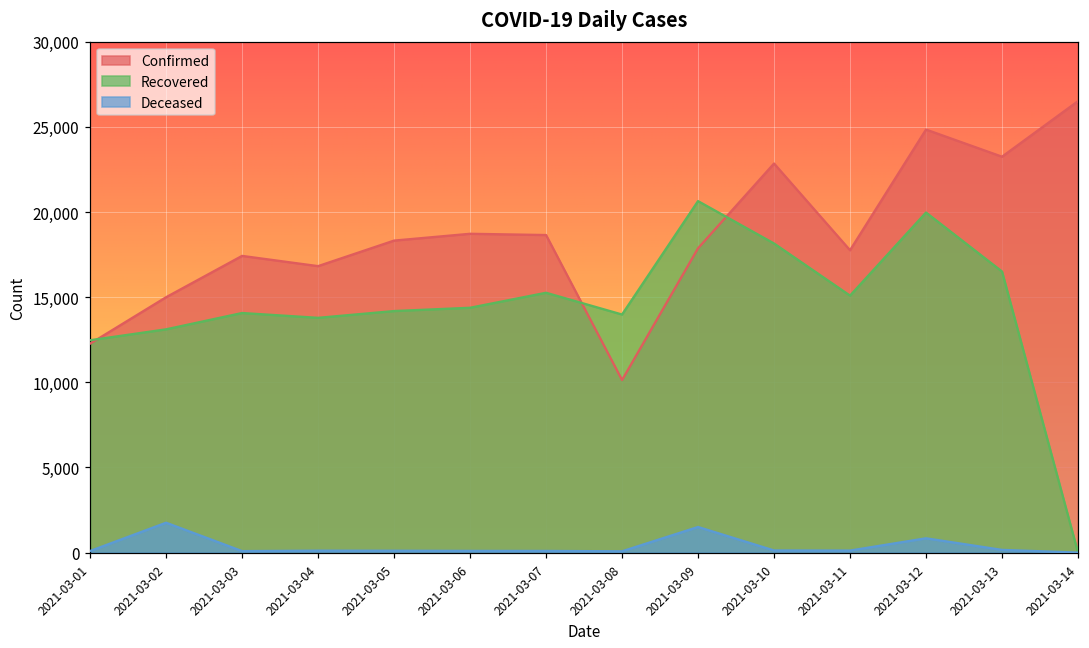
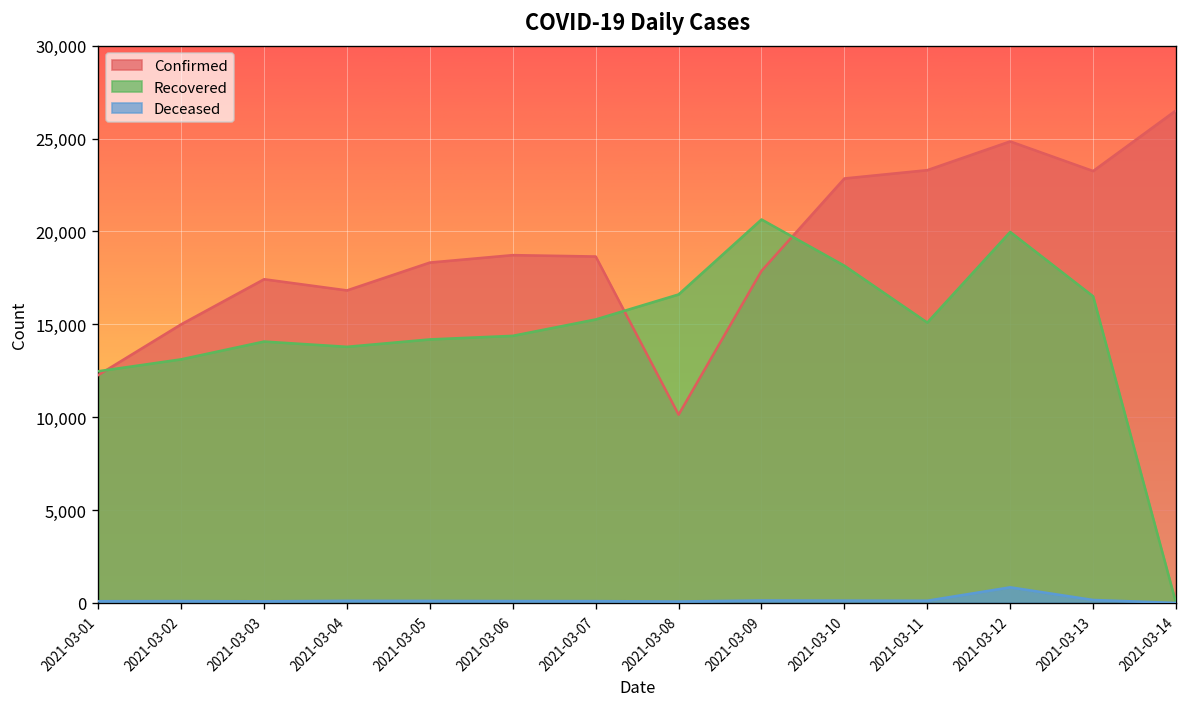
Deceased, 2021-03-02: 1,800 -> 100
Recovered, 2021-03-08: 14,000 -> 16,600
Deceased, 2021-03-09: 1,500 -> 100
Confirmed, 2021-03-11: 17,800 -> 23,300
